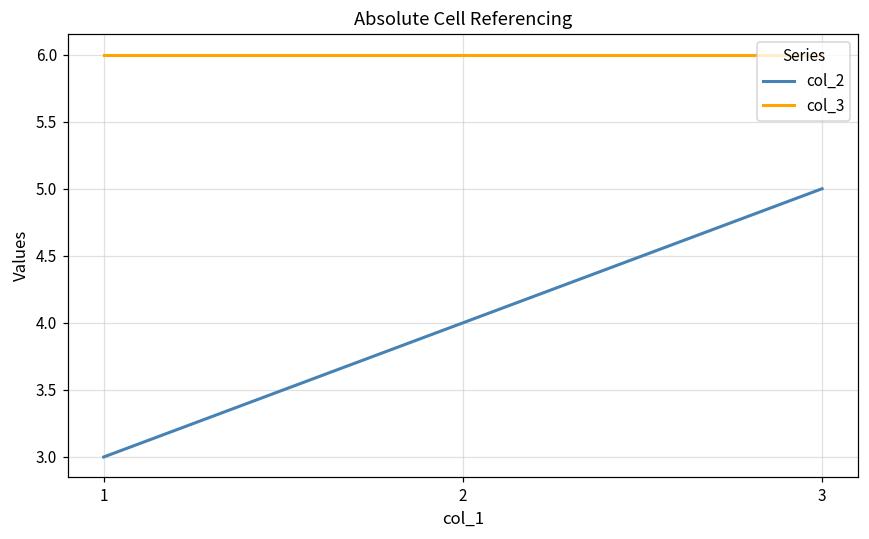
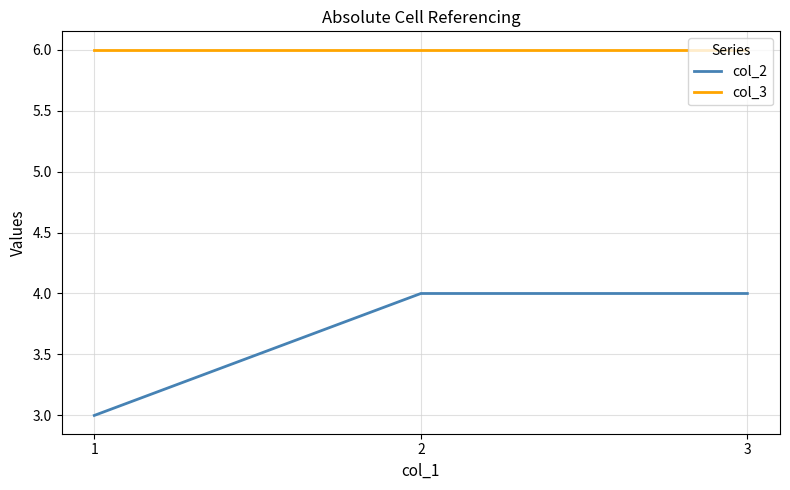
col_2, 3: 5 -> 4
